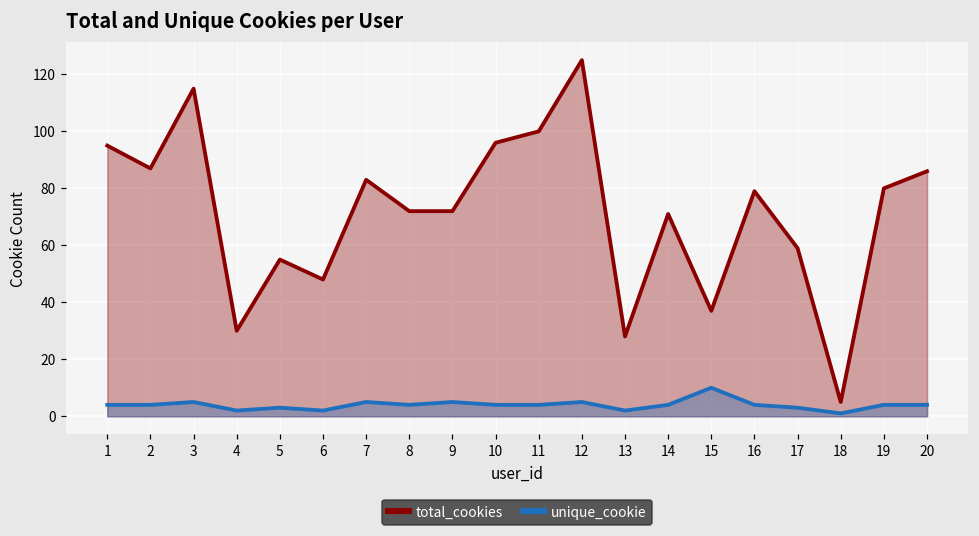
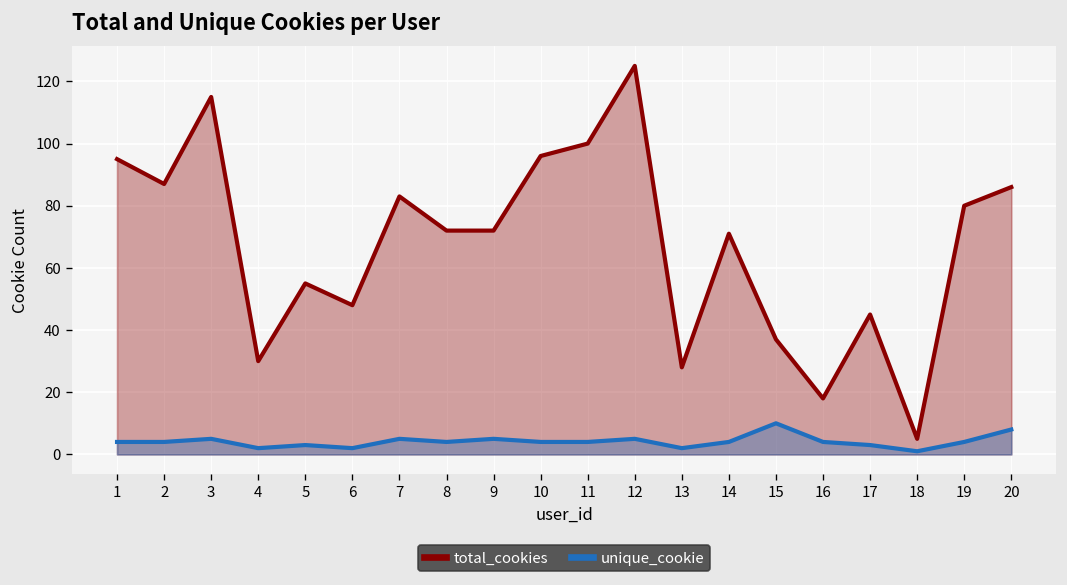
total_cookies, 16: 79 -> 18
total_cookies, 17: 59 -> 45
unique_cookie, 20: 4 -> 8
